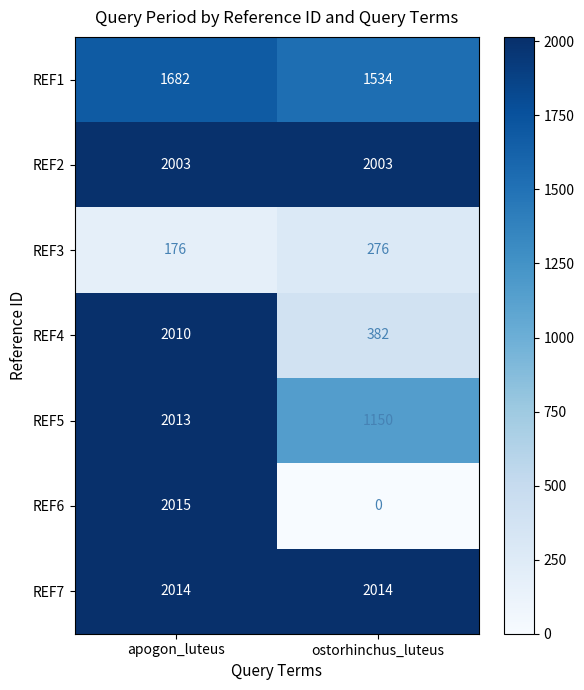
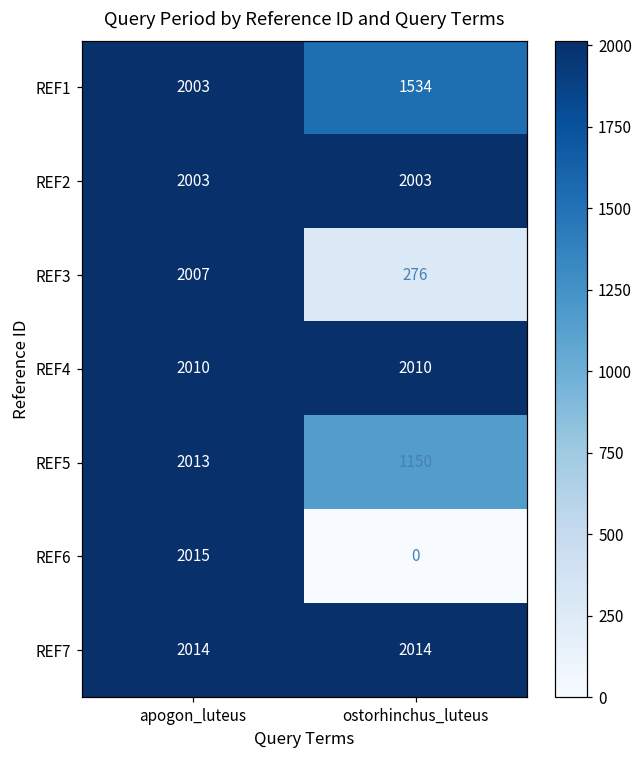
REF1, apogon_luteus: 1682 -> 2003
REF3, apogon_luteus: 176 -> 2007
REF4, ostorhinchus_luteus: 382 -> 2010
